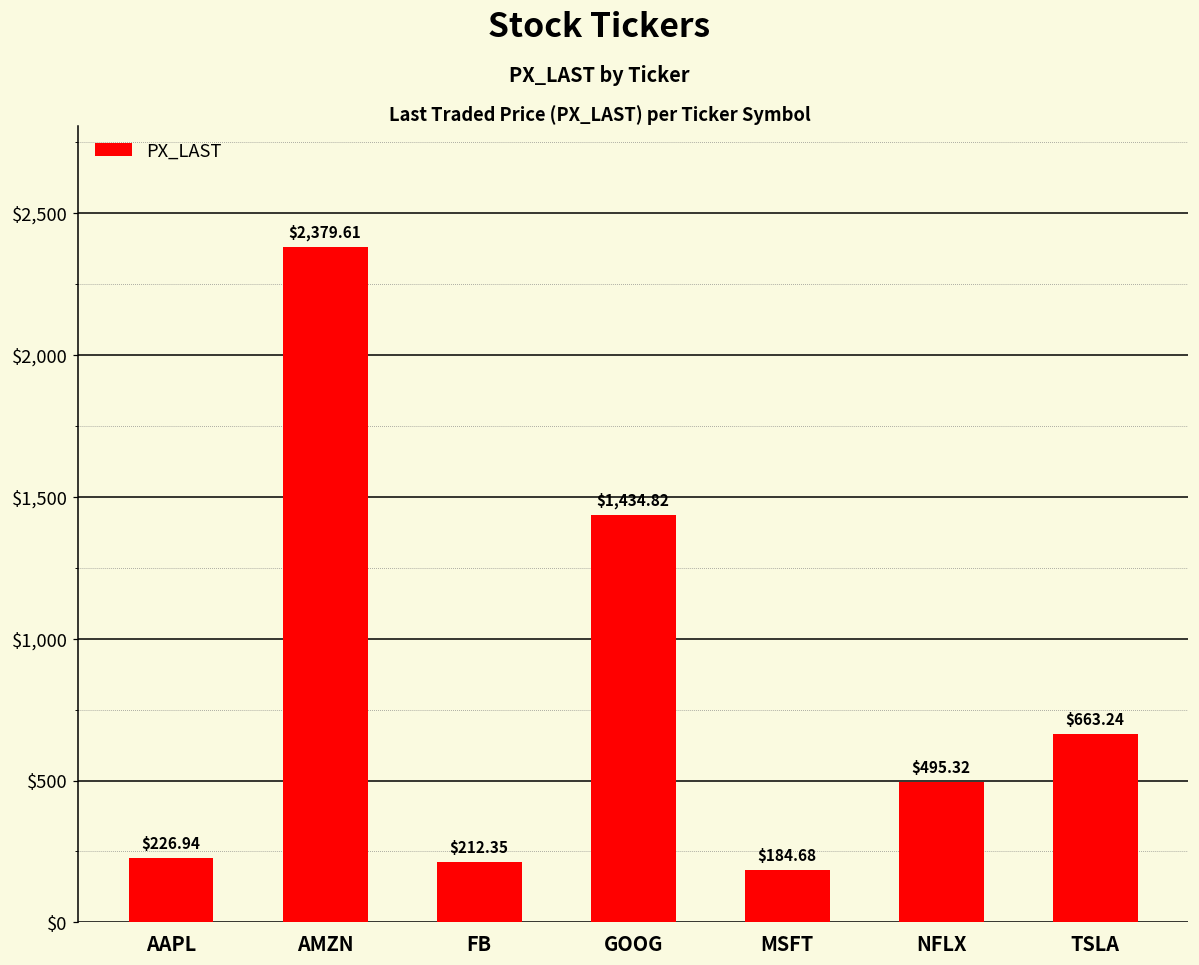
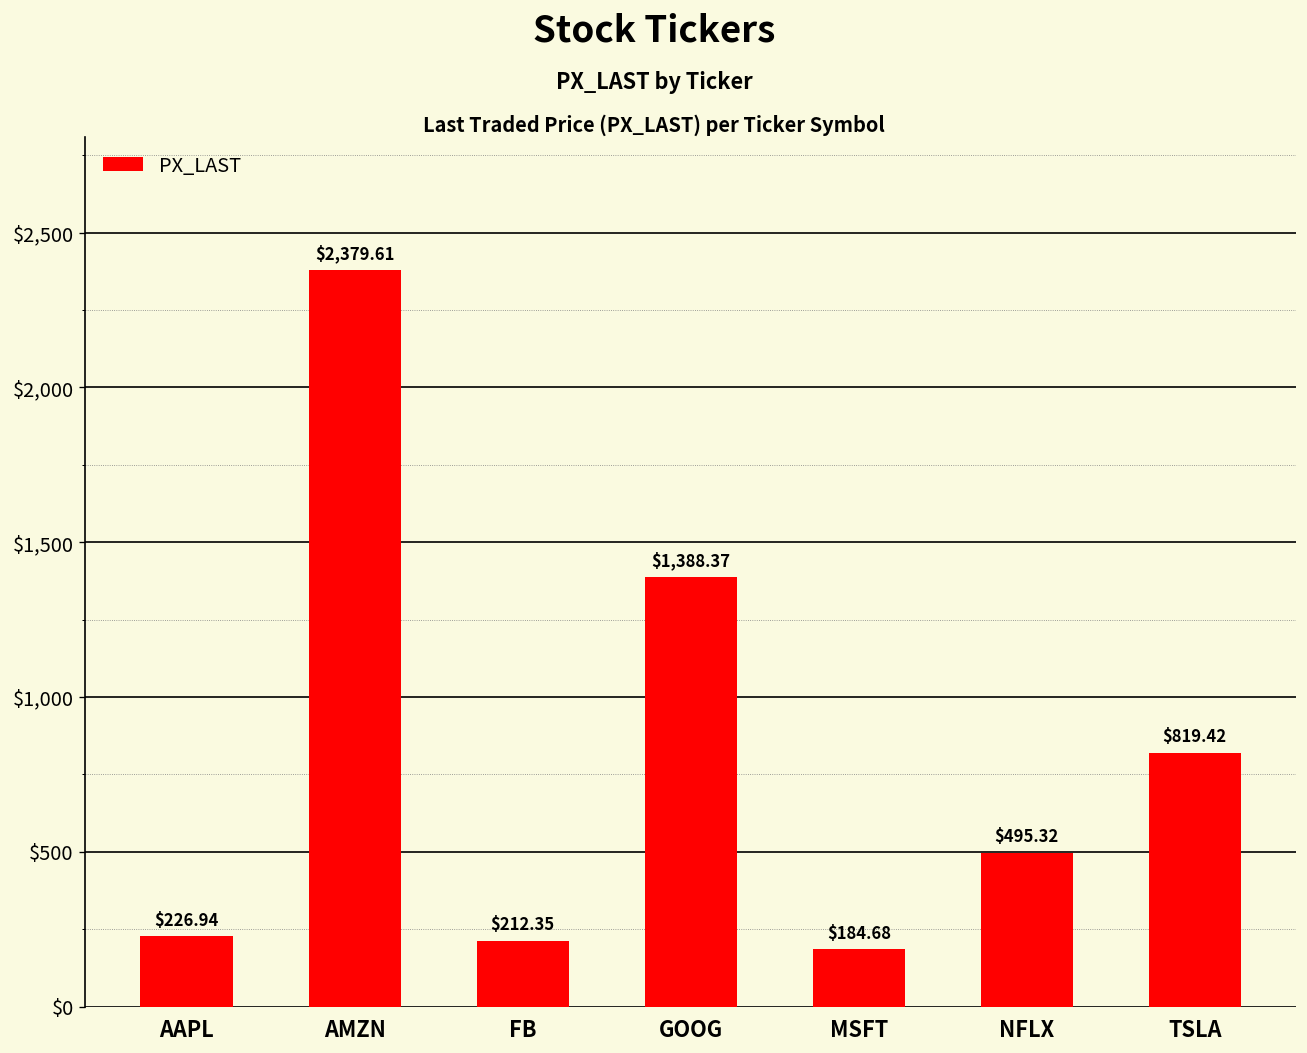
GOOG: $1,434.82 -> $1,388.37
TSLA: $663.24 -> $819.42
